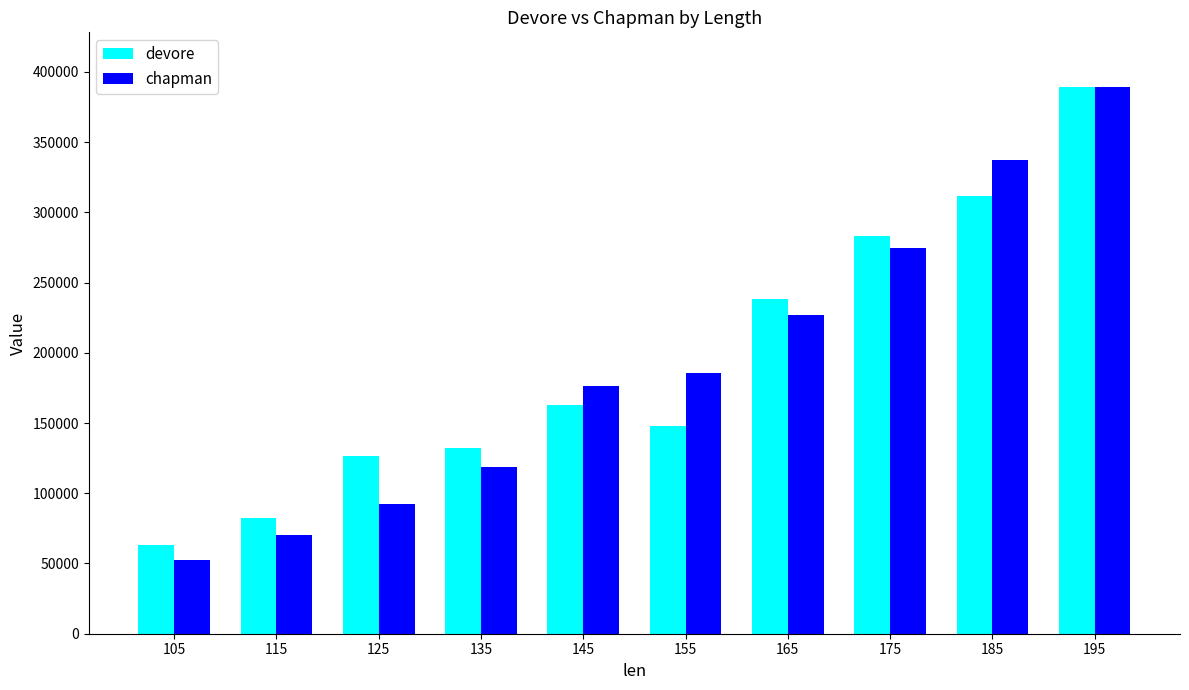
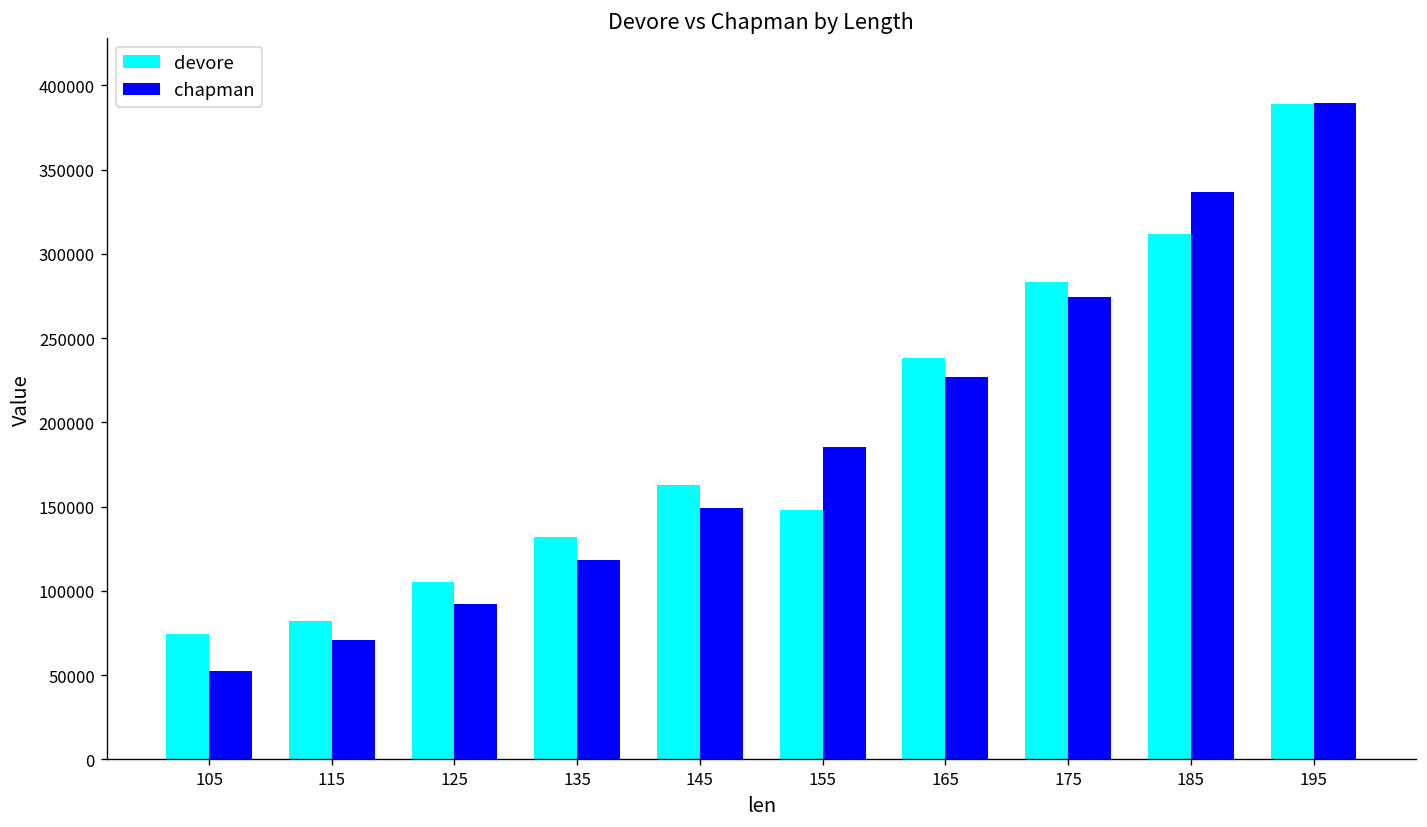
devore, 105: 63000 -> 75000
devore, 125: 126000 -> 105000
chapman, 145: 176000 -> 149000
